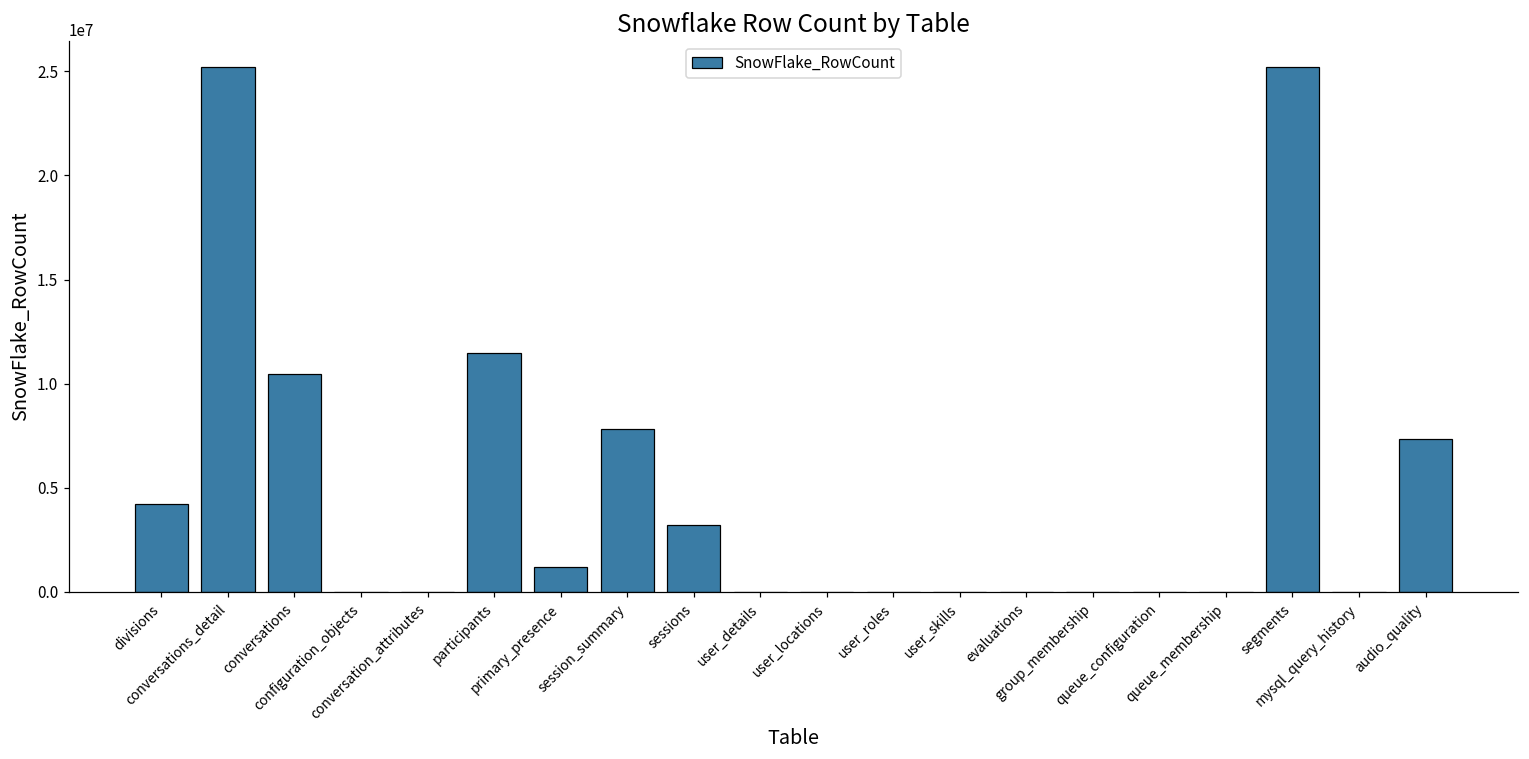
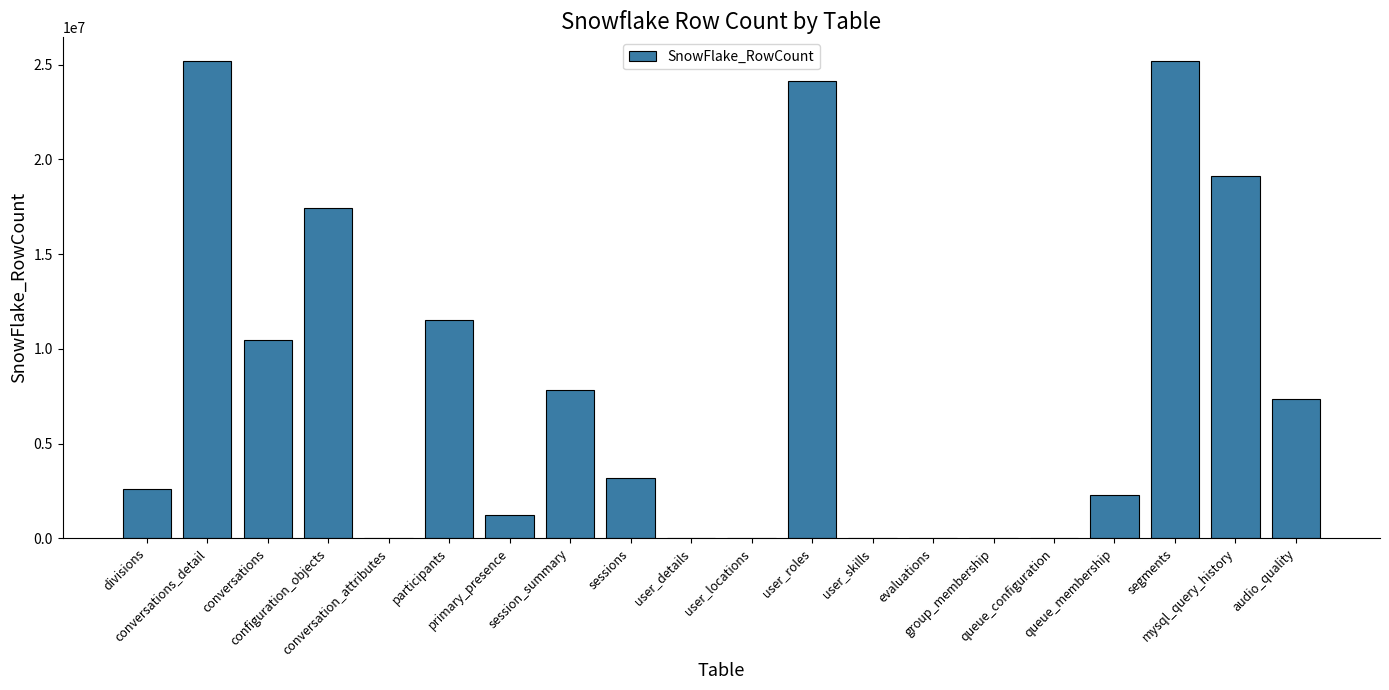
divisions: 4200000 -> 2600000
configuration_objects: 0 -> 17500000
user_roles: 0 -> 24200000
queue_membership: 0 -> 2300000
mysql_query_history: 0 -> 19100000
